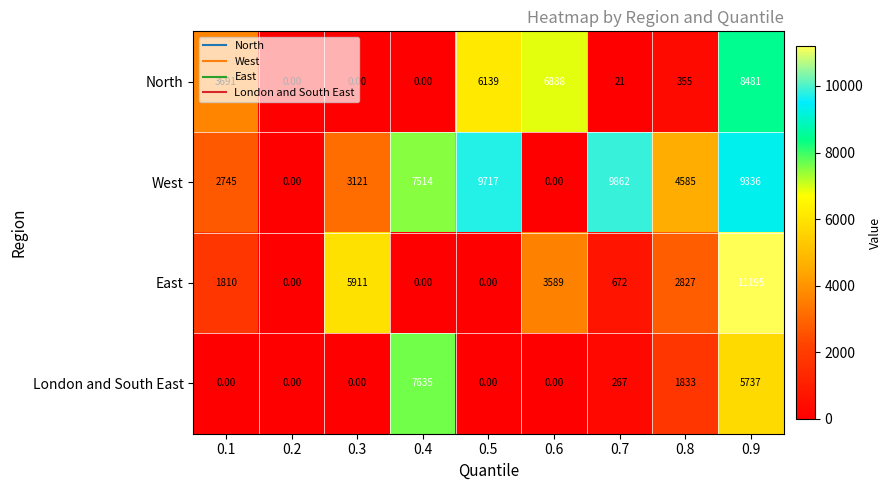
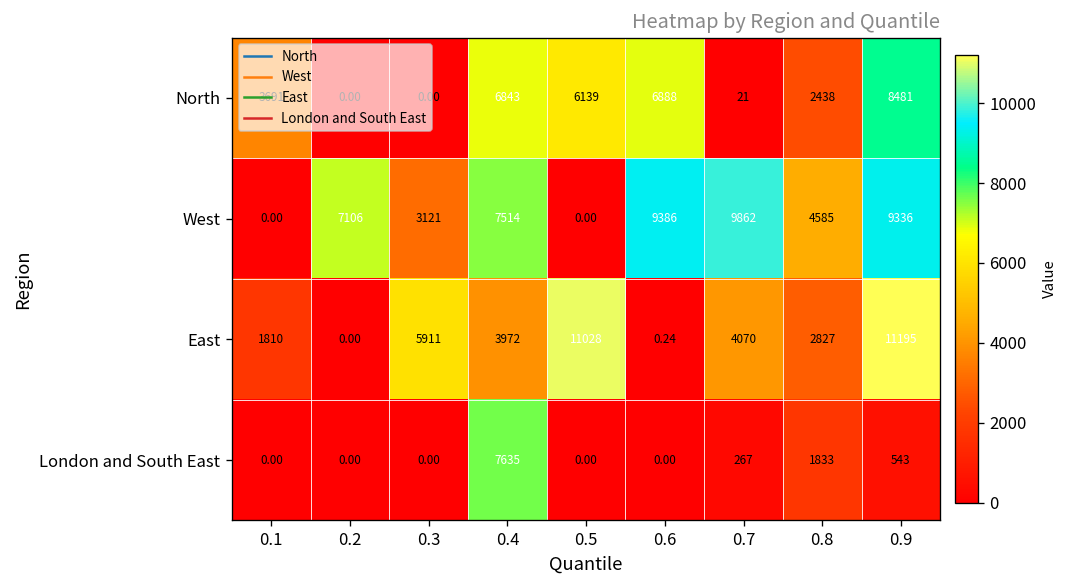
North, 0.4: 0.00 -> 6843
North, 0.8: 355 -> 2438
West, 0.1: 2745 -> 0.00
West, 0.2: 0.00 -> 7106
West, 0.5: 9717 -> 0.00
West, 0.6: 0.00 -> 9386
East, 0.4: 0.00 -> 3972
East, 0.5: 0.00 -> 11028
East, 0.6: 3589 -> 0.24
East, 0.7: 672 -> 4070
London and South East, 0.9: 5737 -> 543
